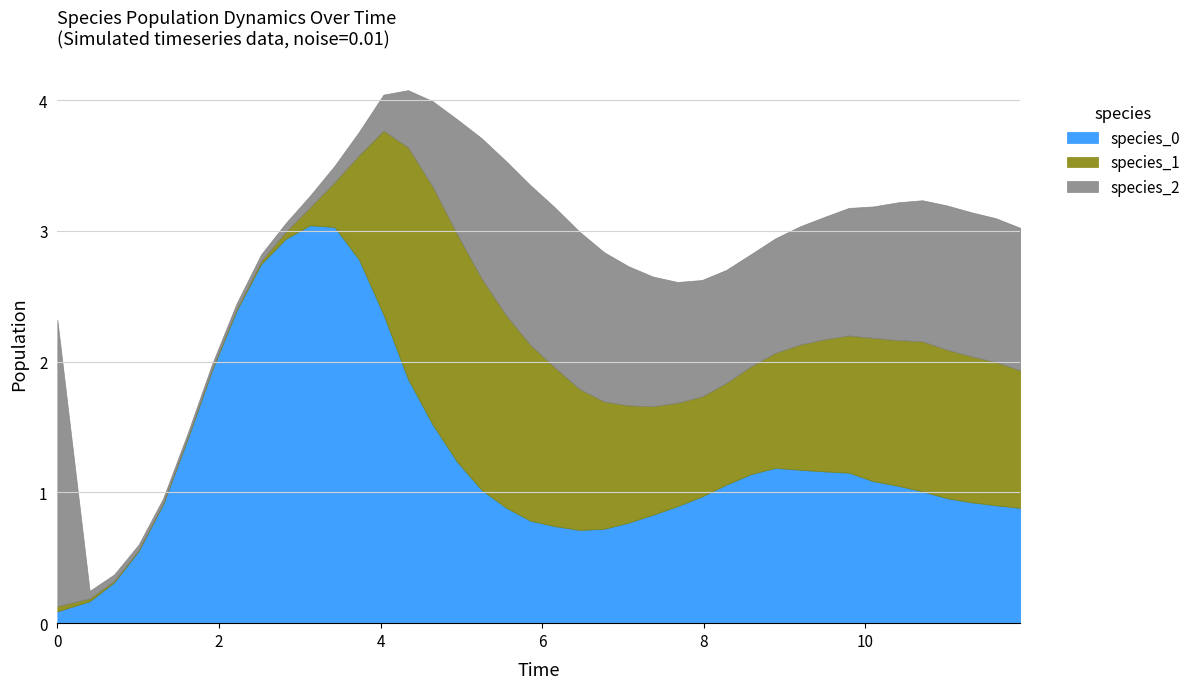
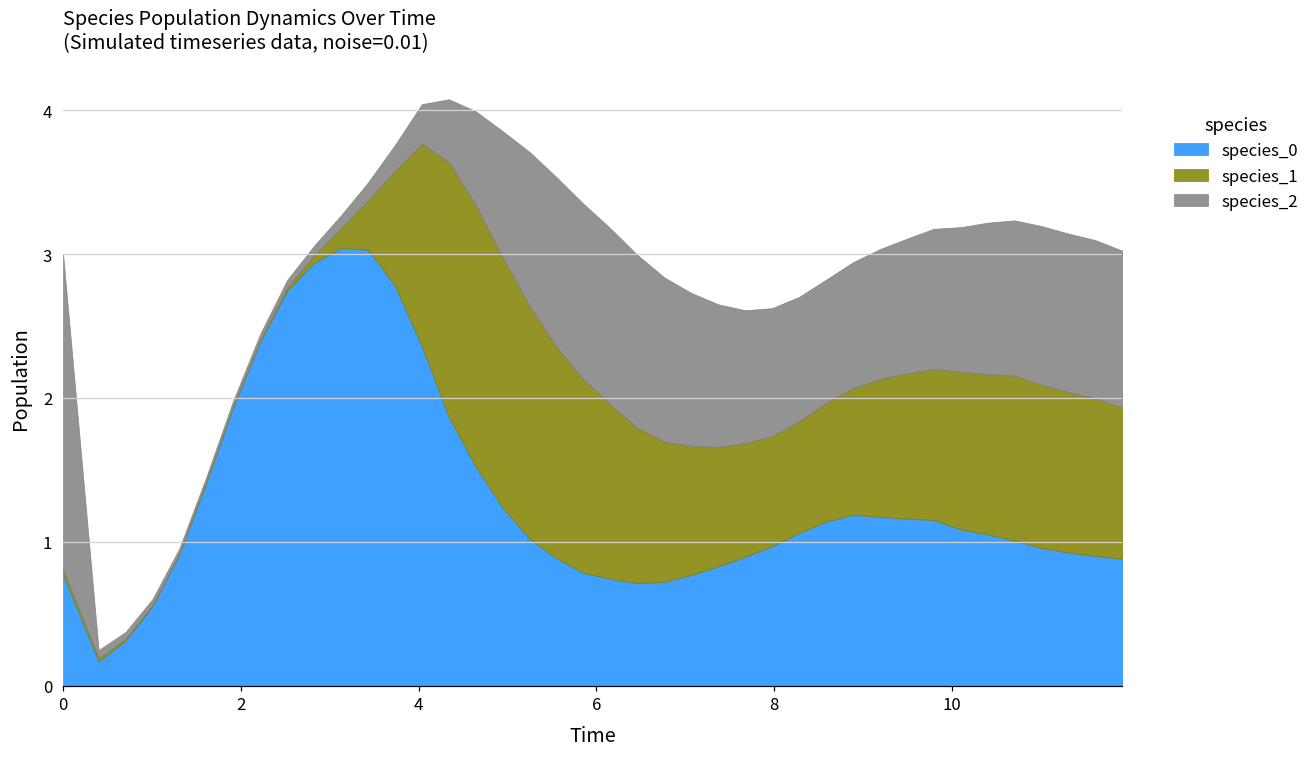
species_0, 0: 0.09 -> 0.77
